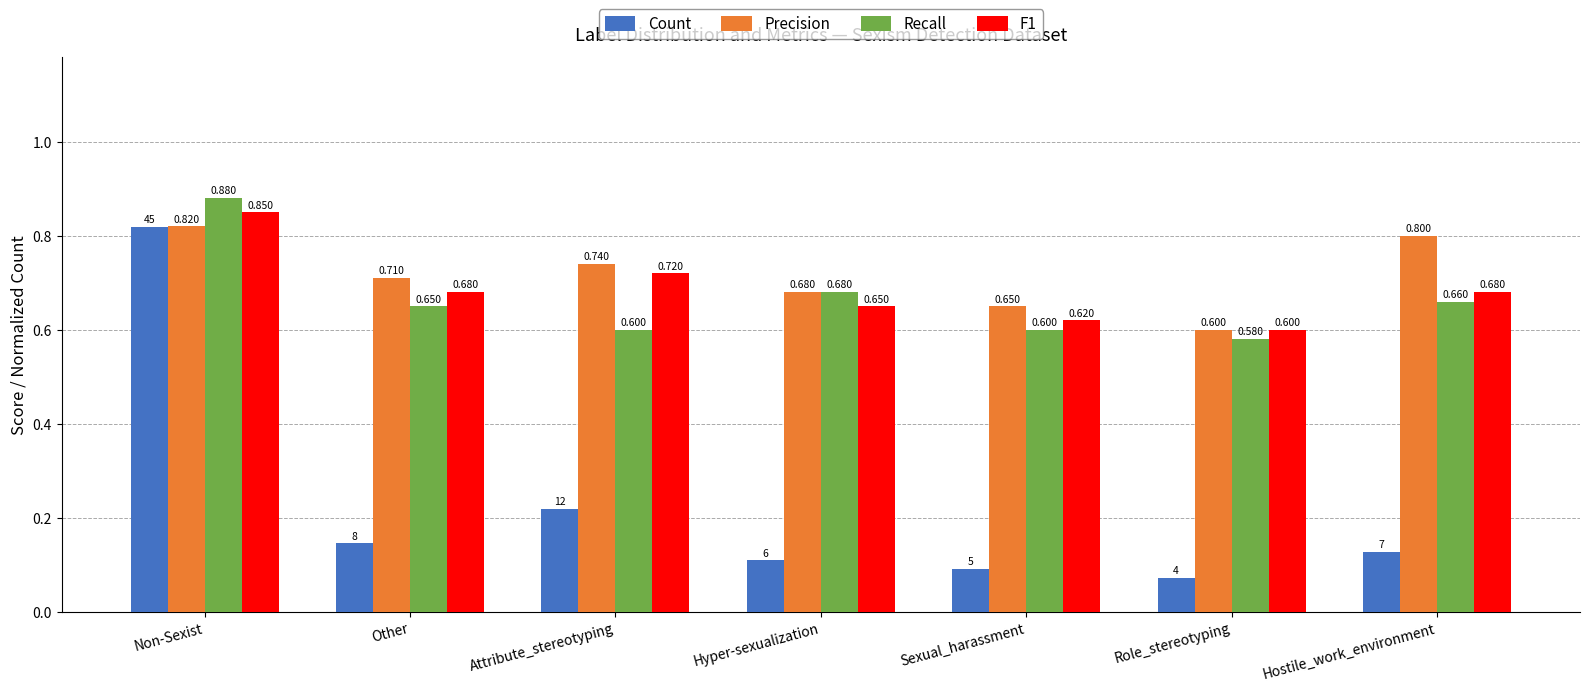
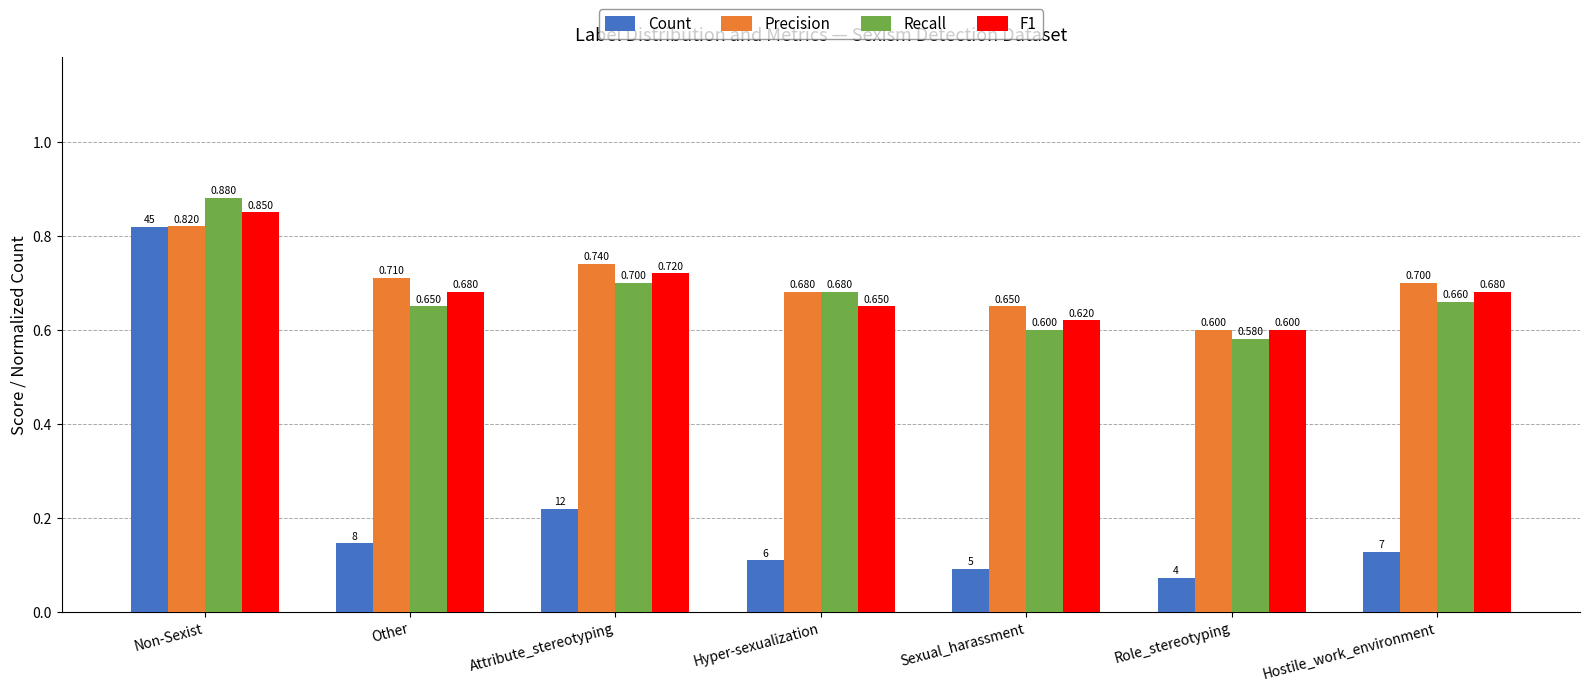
Recall, Attribute_stereotyping: 0.600 -> 0.700
Precision, Hostile_work_environment: 0.800 -> 0.700
